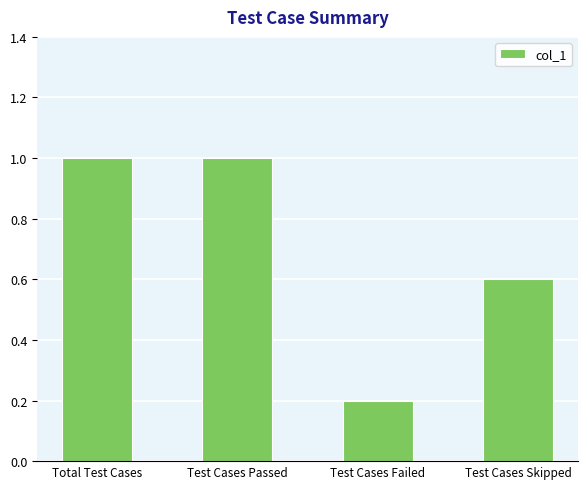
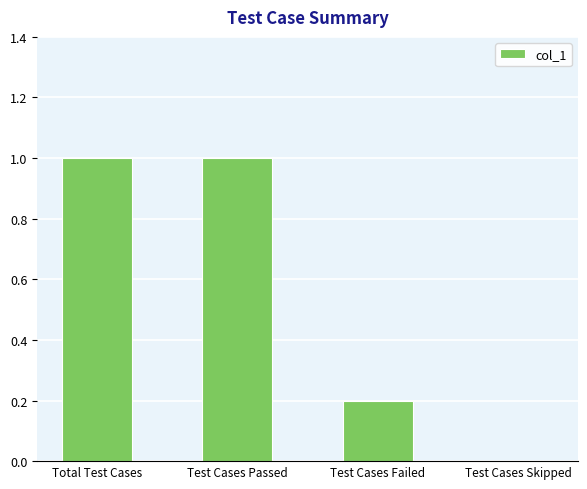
Test Cases Skipped: 0.6 -> 0.0
